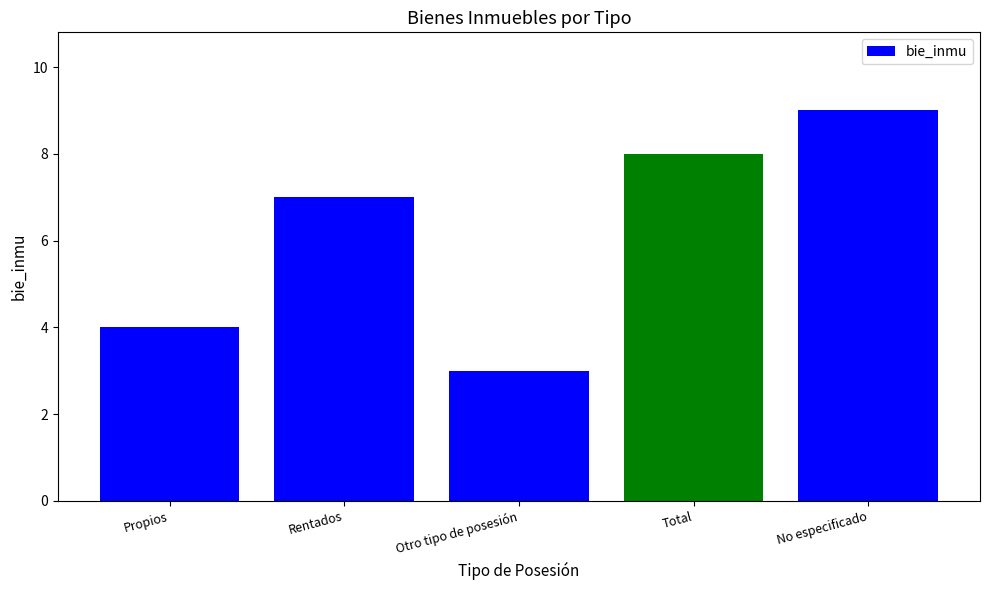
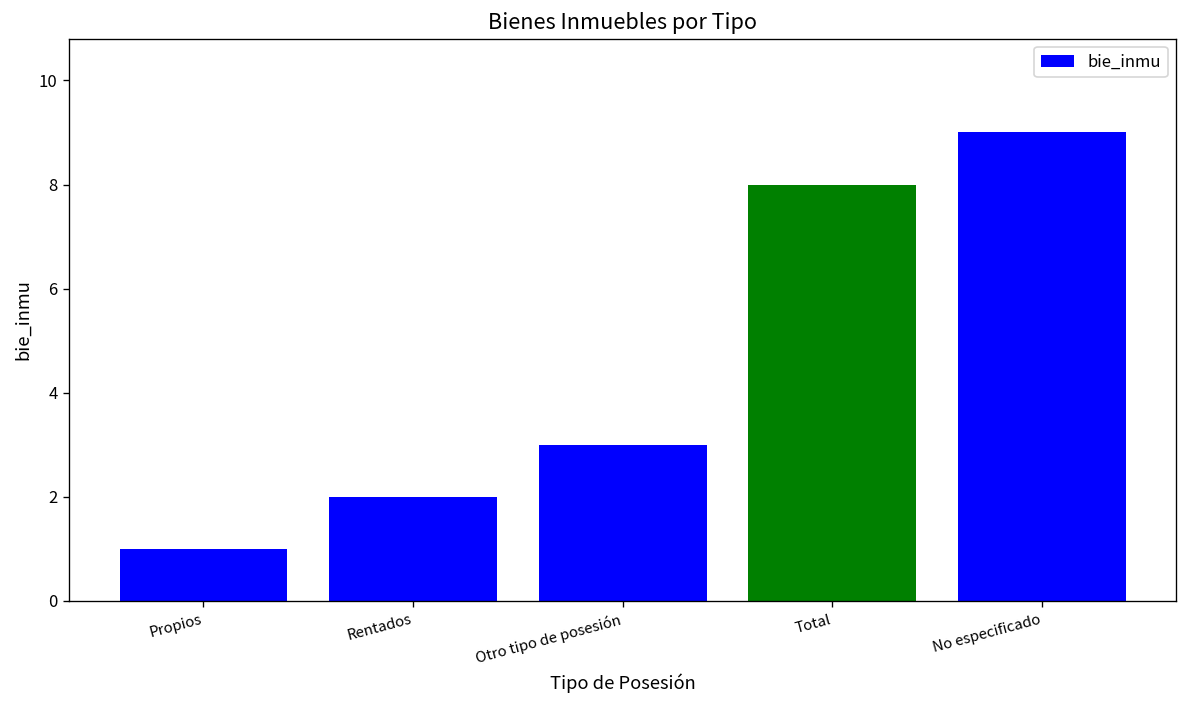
Propios: 4 -> 1
Rentados: 7 -> 2
